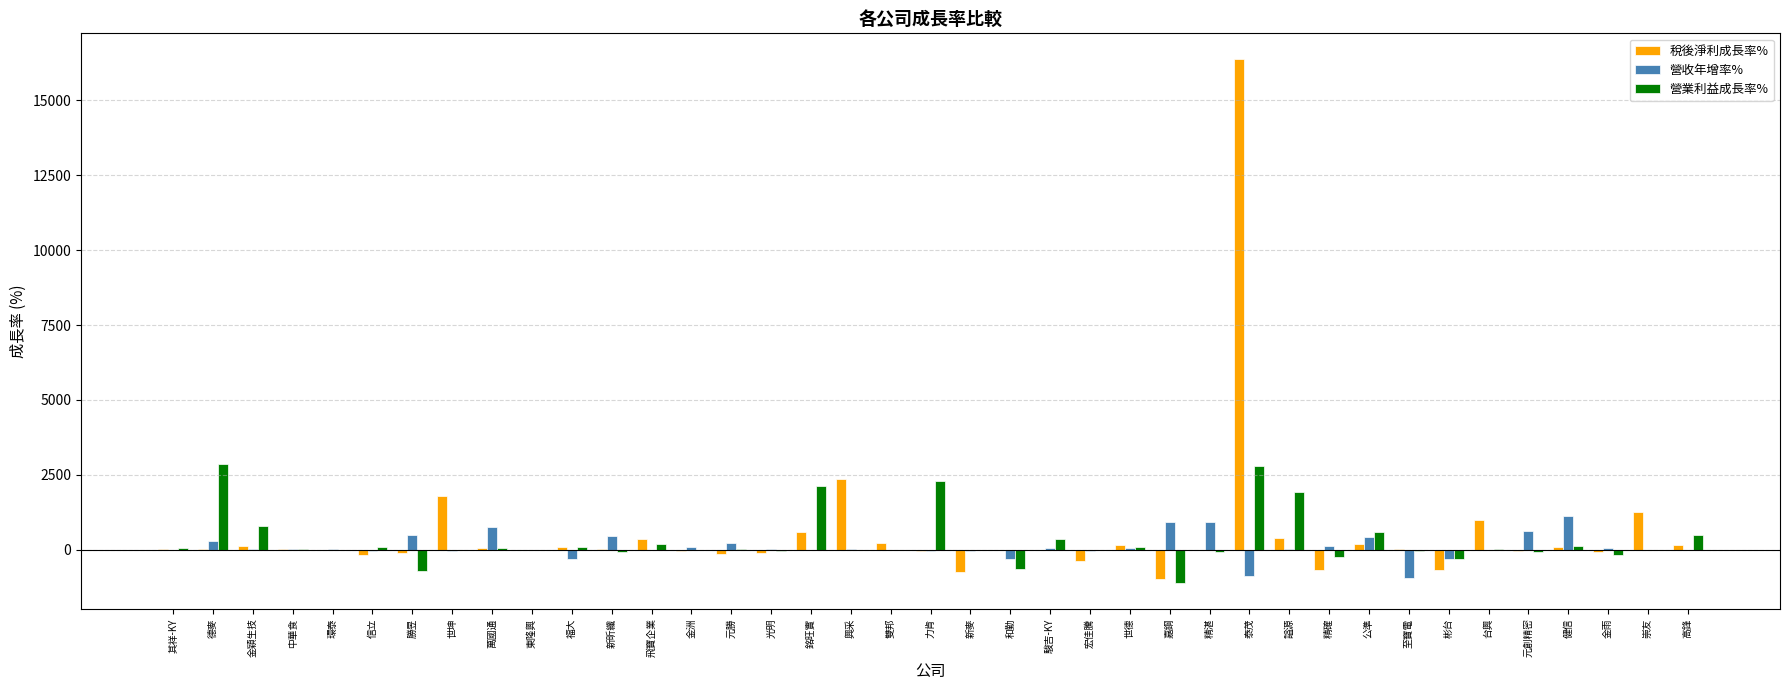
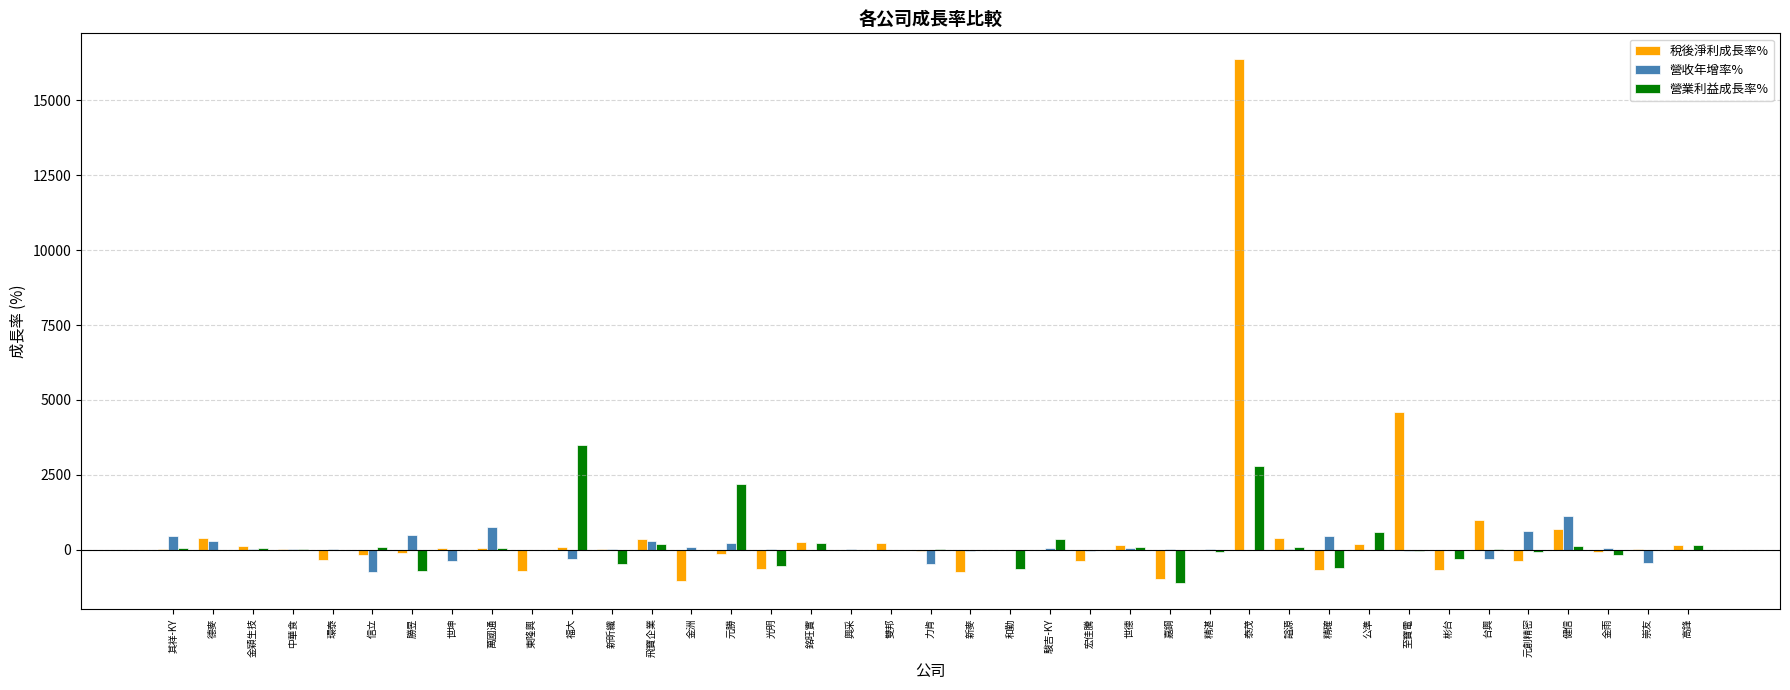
營收年增率%, 其祥-KY: 0 -> 500
稅後淨利成長率%, 德麥: 0 -> 400
營業利益成長率%, 德麥: 2900 -> 0
營業利益成長率%, 金穎生技: 800 -> 100
稅後淨利成長率%, 環泰: 0 -> -300
營收年增率%, 信立: 0 -> -800
稅後淨利成長率%, 世坤: 1800 -> 100
營收年增率%, 世坤: 0 -> -400
稅後淨利成長率%, 東隆興: 0 -> -700
營業利益成長率%, 福大: 100 -> 3500
營收年增率%, 新昕纖: 500 -> 0
營業利益成長率%, 新昕纖: -100 -> -500
營收年增率%, 飛寶企業: 0 -> 300
稅後淨利成長率%, 金洲: 0 -> -1000
營業利益成長率%, 元勝: 0 -> 2200
稅後淨利成長率%, 光明: -100 -> -600
營業利益成長率%, 光明: 0 -> -500
稅後淨利成長率%, 銘旺實: 600 -> 200
營業利益成長率%, 銘旺實: 2100 -> 200
稅後淨利成長率%, 興采: 2300 -> 0
營收年增率%, 力肯: 0 -> -500
營業利益成長率%, 力肯: 2300 -> 0
營收年增率%, 和勤: -300 -> 0
營收年增率%, 嘉鋼: 900 -> 0
營收年增率%, 精湛: 900 -> 0
營收年增率%, 泰茂: -900 -> 0
營業利益成長率%, 謚源: 1900 -> 100
營收年增率%, 精確: 100 -> 500
營業利益成長率%, 精確: -200 -> -600
營收年增率%, 公準: 400 -> 0
稅後淨利成長率%, 至寶電: 0 -> 4600
營收年增率%, 至寶電: -900 -> -100
營收年增率%, 彬台: -300 -> 0
營收年增率%, 台興: 0 -> -300
稅後淨利成長率%, 元創精密: 0 -> -400
稅後淨利成長率%, 健信: 100 -> 700
稅後淨利成長率%, 崇友: 1300 -> 0
營收年增率%, 崇友: 0 -> -400
營業利益成長率%, 高鋒: 500 -> 200
